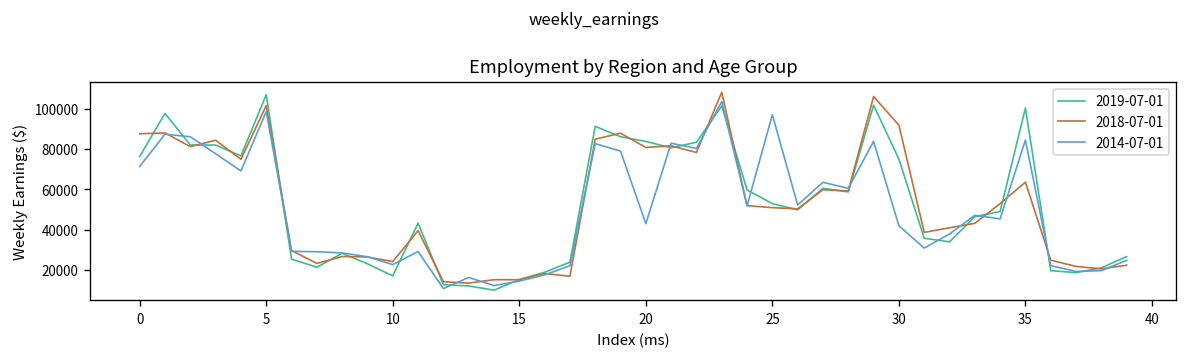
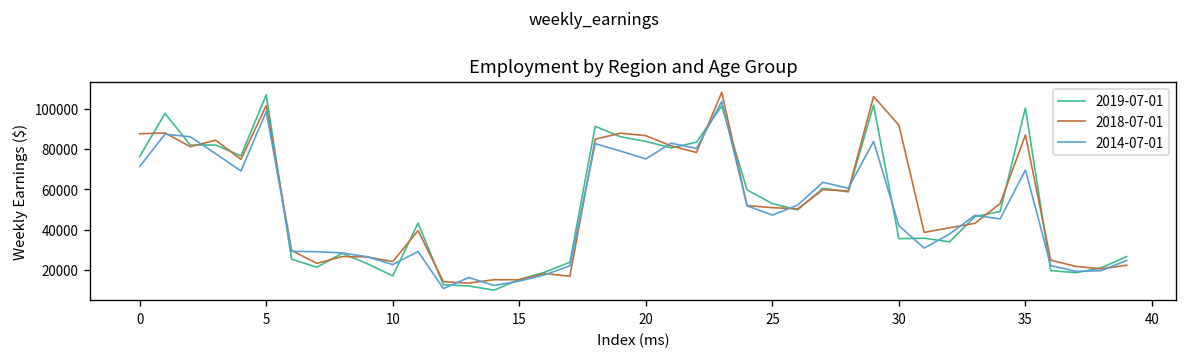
2018-07-01, 20: 81000 -> 87000
2014-07-01, 20: 43000 -> 75000
2014-07-01, 25: 97000 -> 47000
2019-07-01, 30: 75000 -> 36000
2018-07-01, 35: 64000 -> 87000
2014-07-01, 35: 85000 -> 70000
